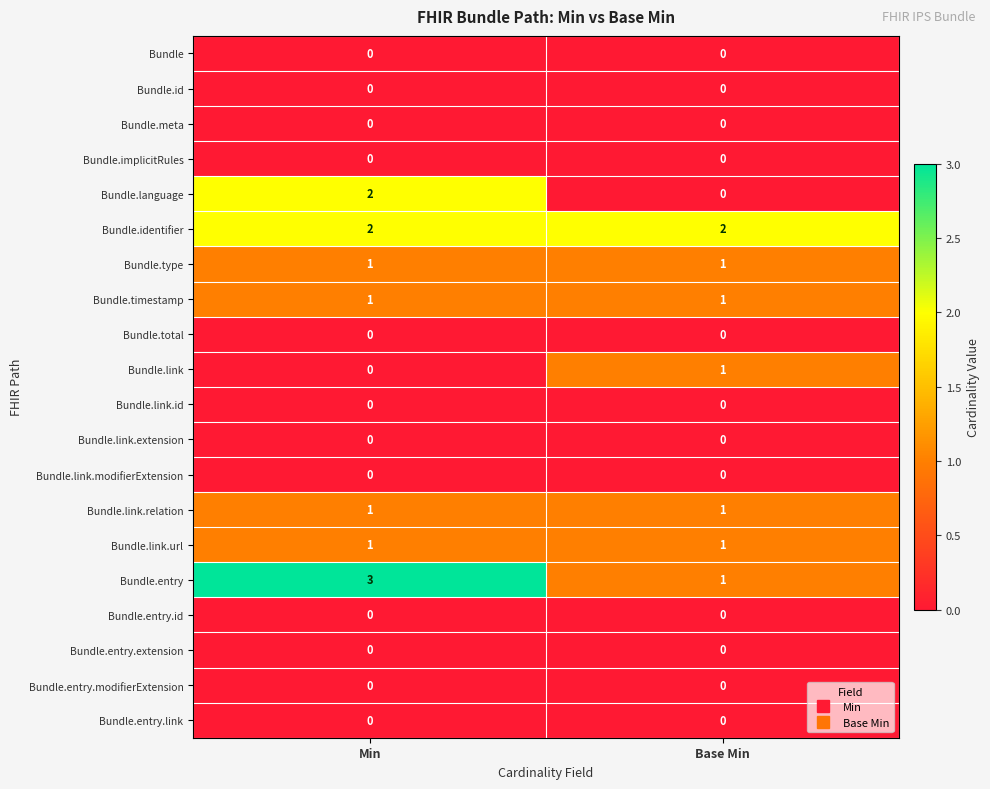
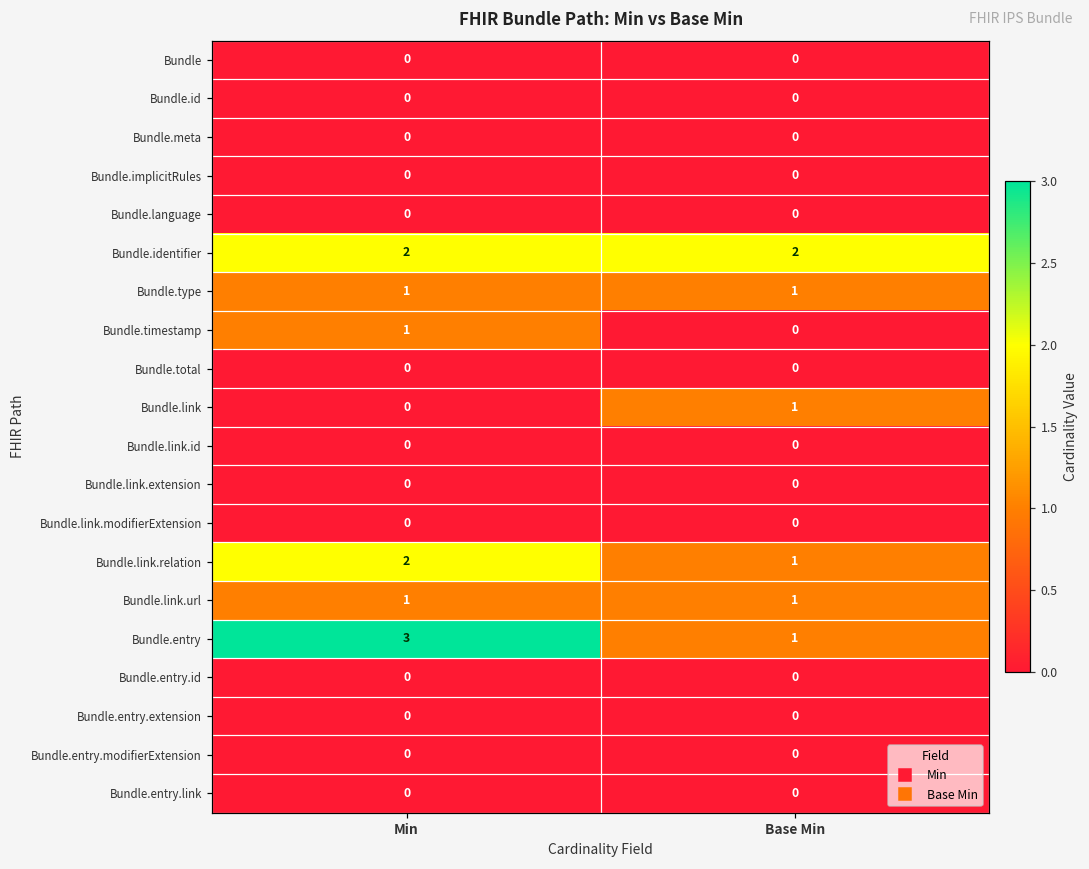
Bundle.language, Min: 2 -> 0
Bundle.timestamp, Base Min: 1 -> 0
Bundle.link.relation, Min: 1 -> 2
